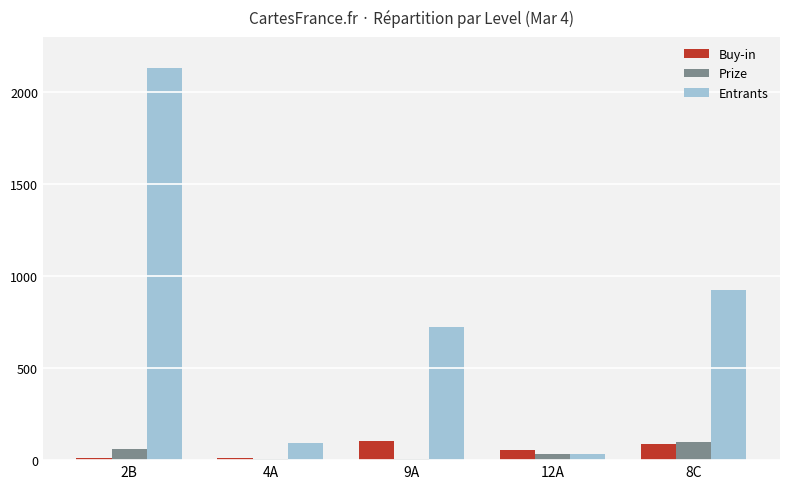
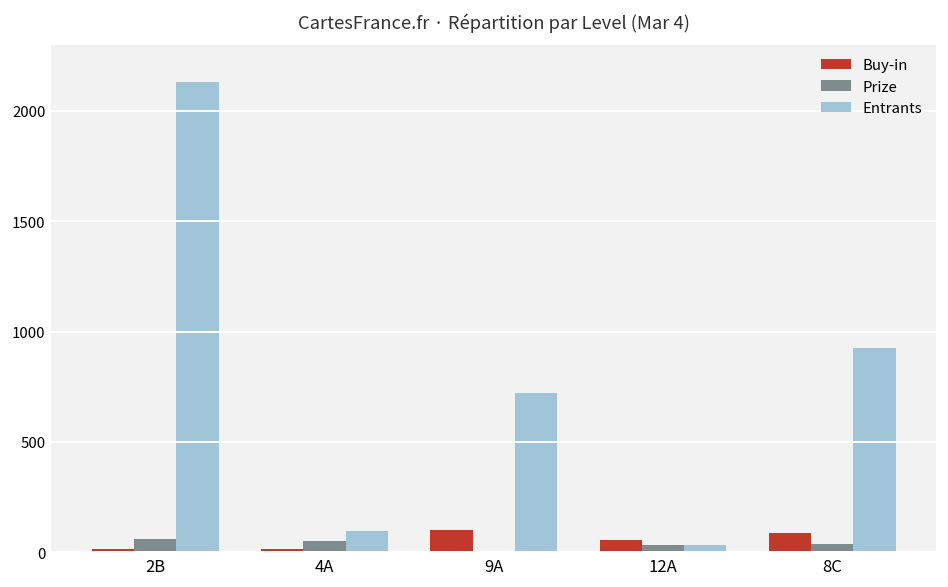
Prize, 4A: 0 -> 50
Prize, 8C: 100 -> 40
